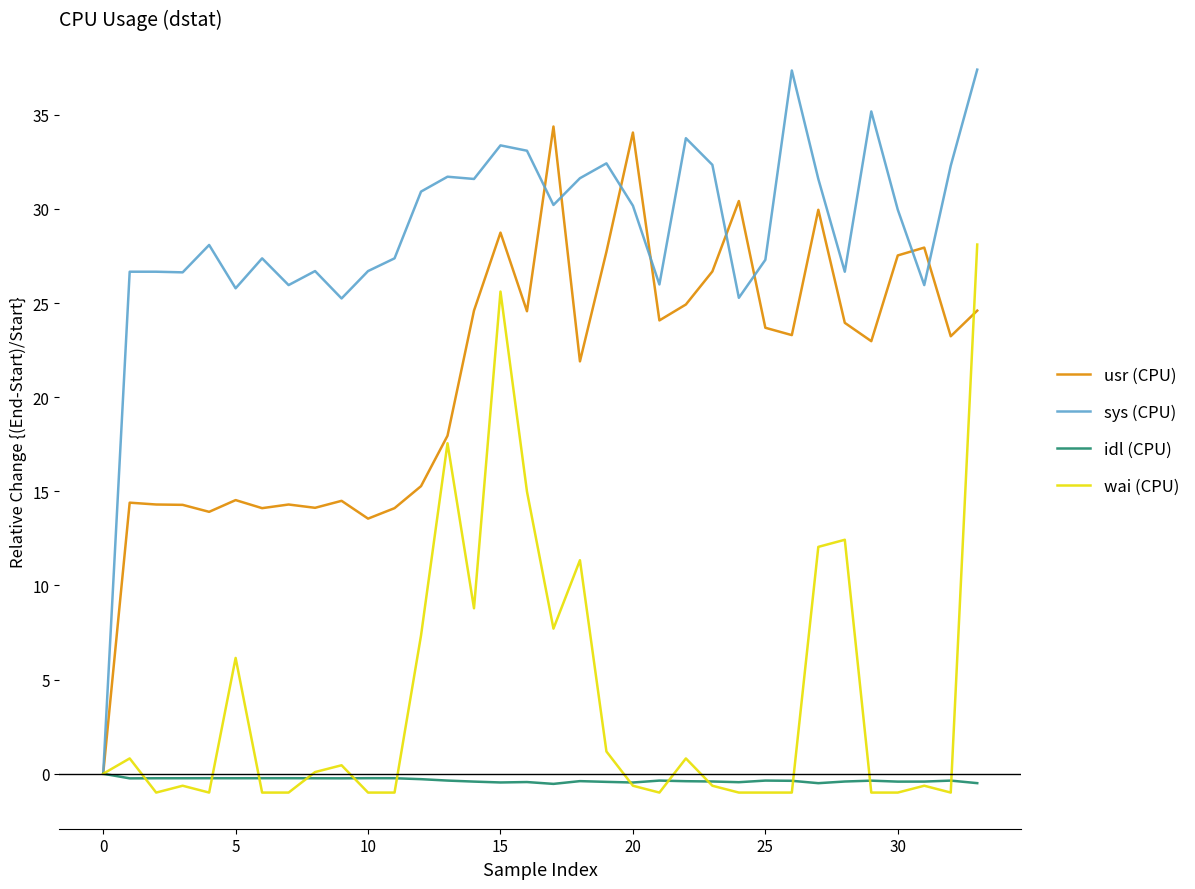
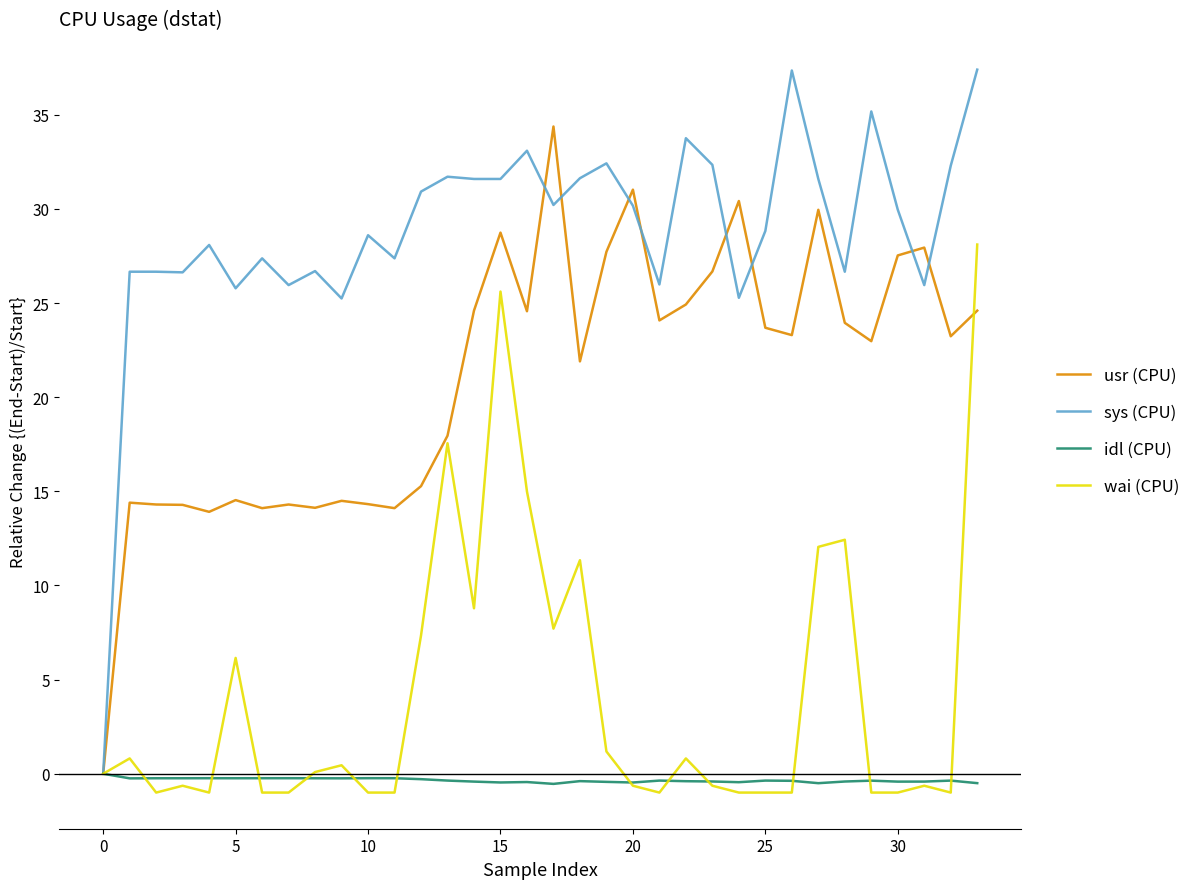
usr (CPU), 10: 13.6 -> 14.3
sys (CPU), 10: 26.7 -> 28.6
sys (CPU), 15: 33.4 -> 31.6
usr (CPU), 20: 34.1 -> 31.0
sys (CPU), 25: 27.3 -> 28.8
